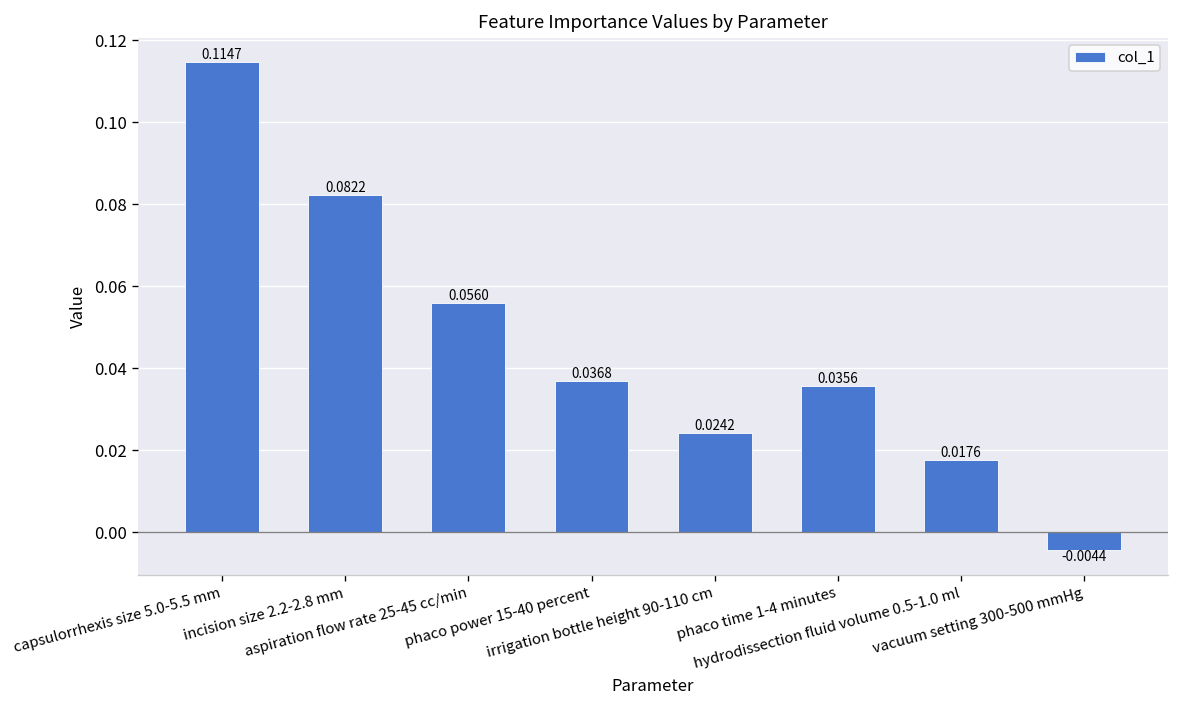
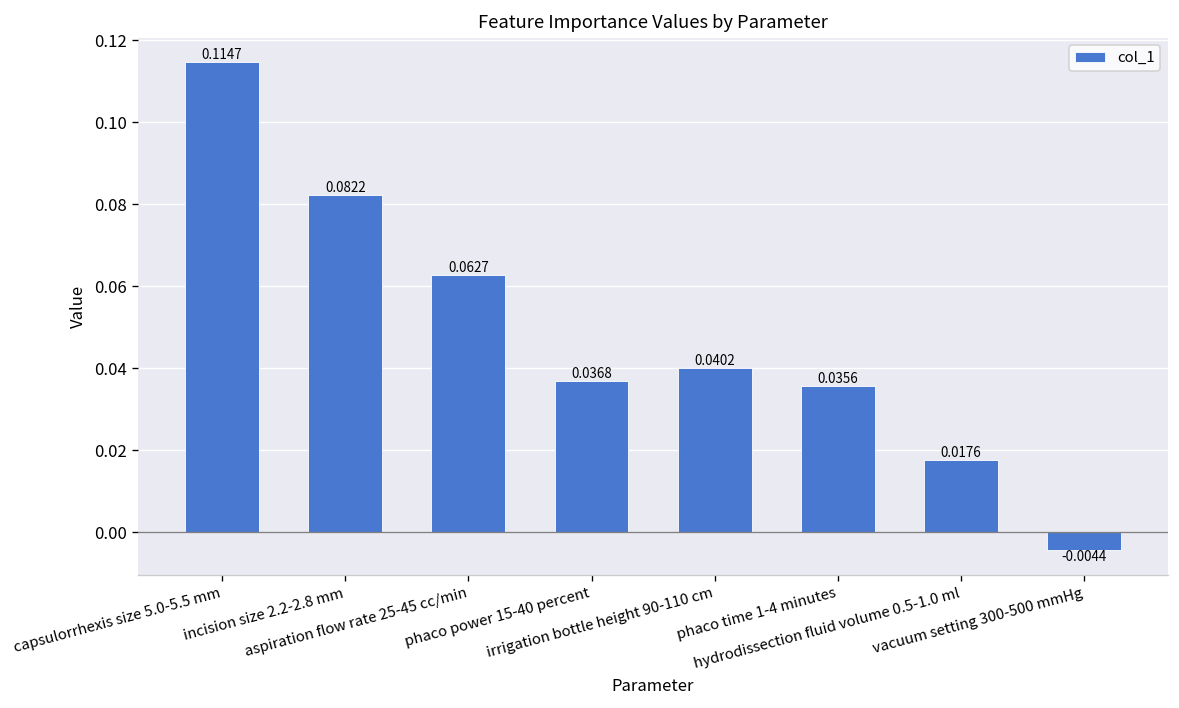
aspiration flow rate 25-45 cc/min: 0.0560 -> 0.0627
irrigation bottle height 90-110 cm: 0.0242 -> 0.0402
